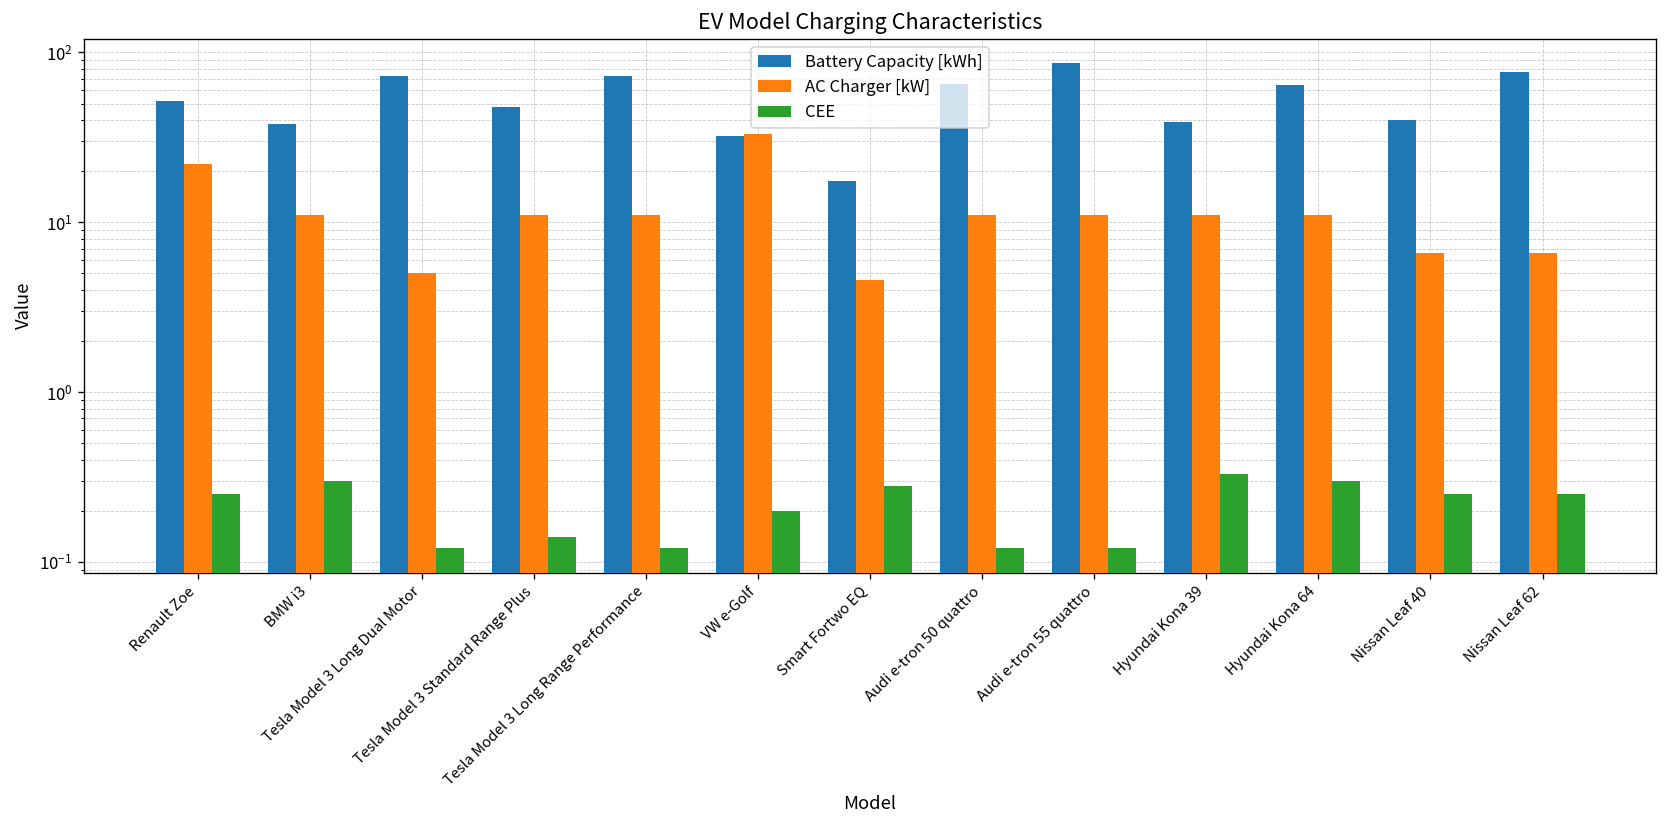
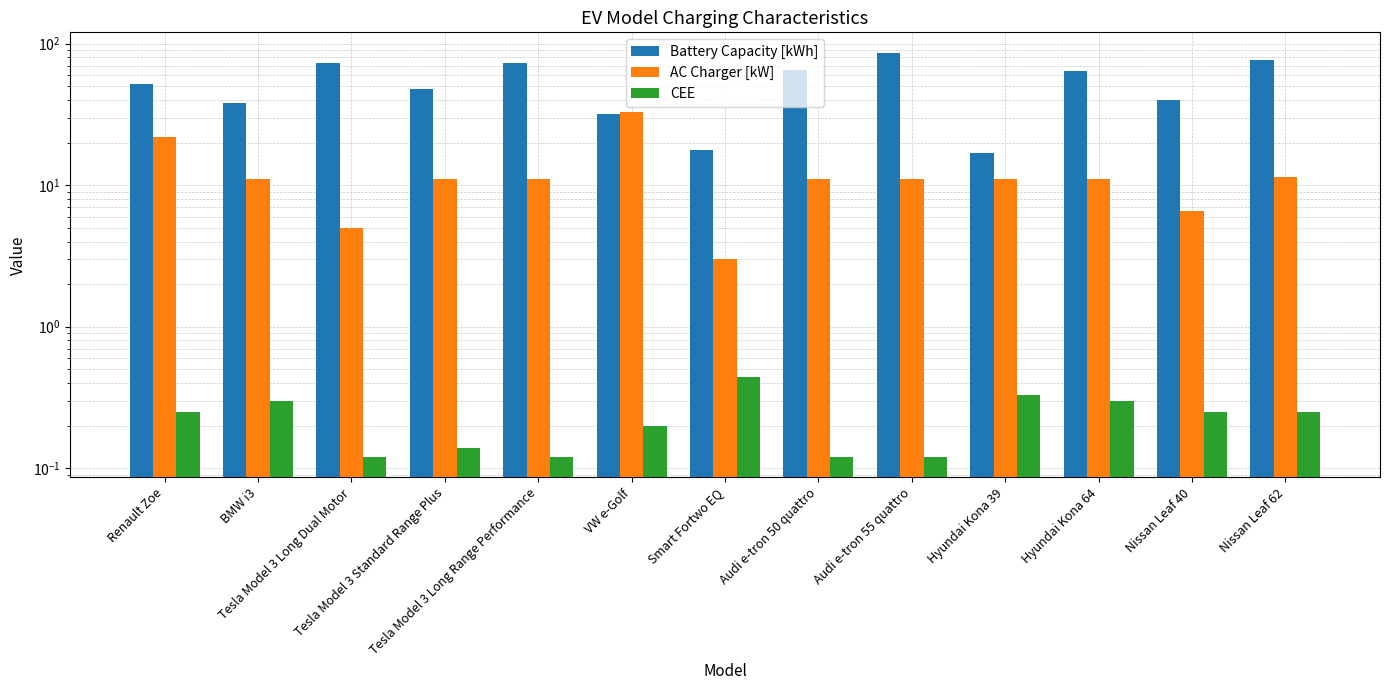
AC Charger [kW], Smart Fortwo EQ: 4.6 -> 3.0
CEE, Smart Fortwo EQ: 0.28 -> 0.44
Battery Capacity [kWh], Hyundai Kona 39: 39 -> 17
AC Charger [kW], Nissan Leaf 62: 7 -> 11
